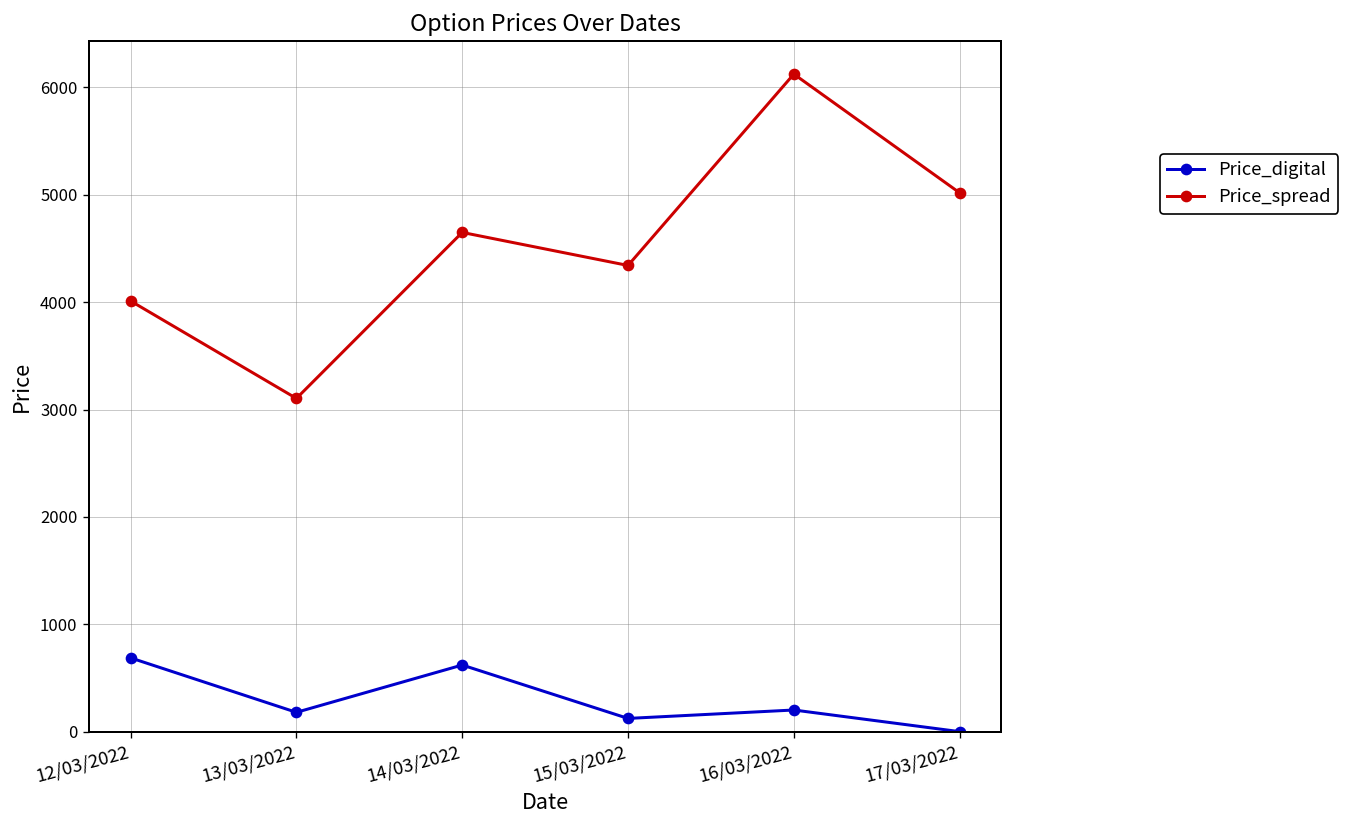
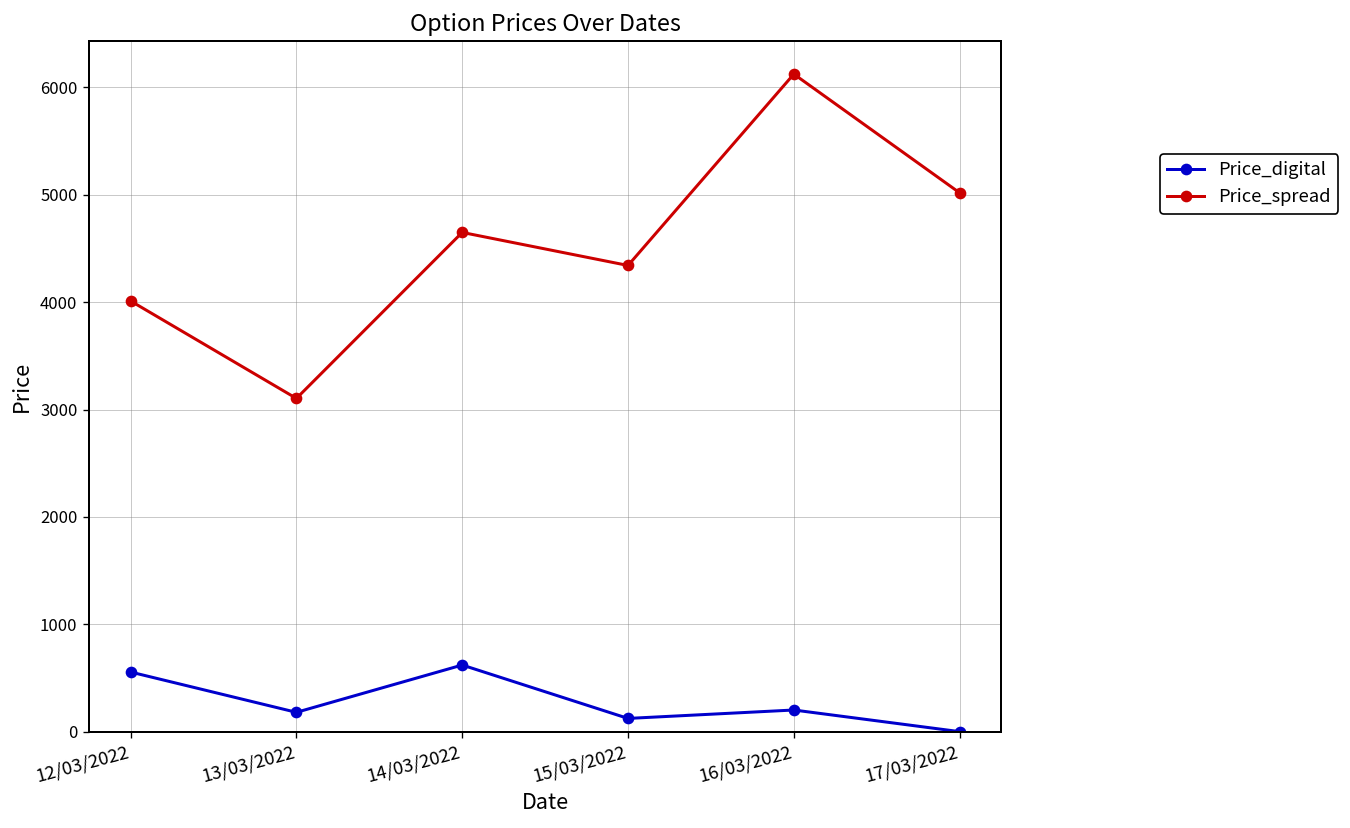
Price_digital, 12/03/2022: 700 -> 600
